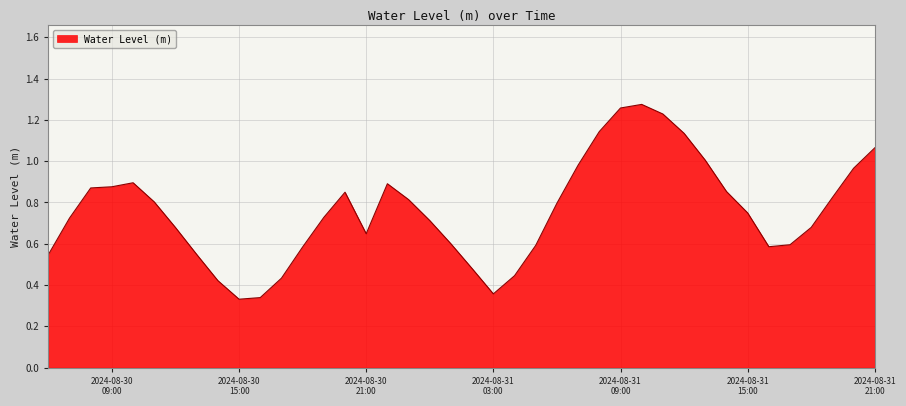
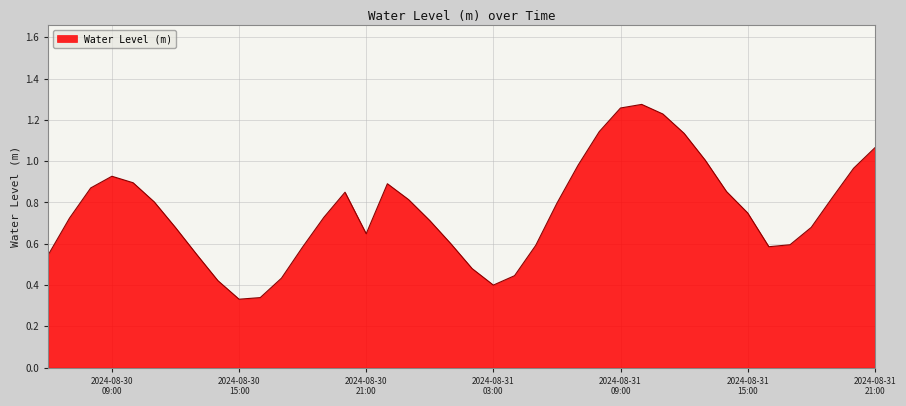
2024-08-30 09:00: 0.88 -> 0.93
2024-08-31 03:00: 0.36 -> 0.40
